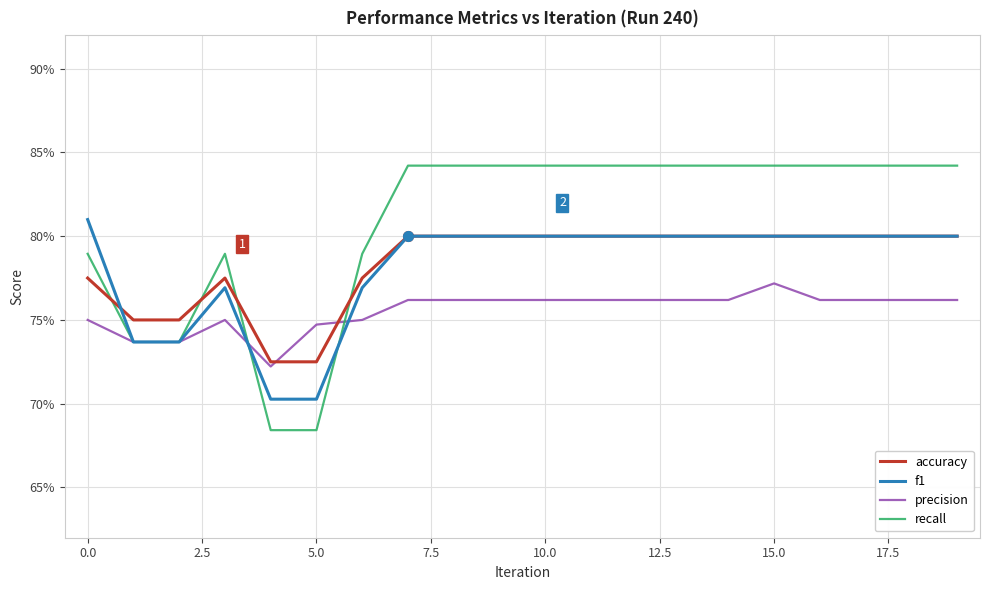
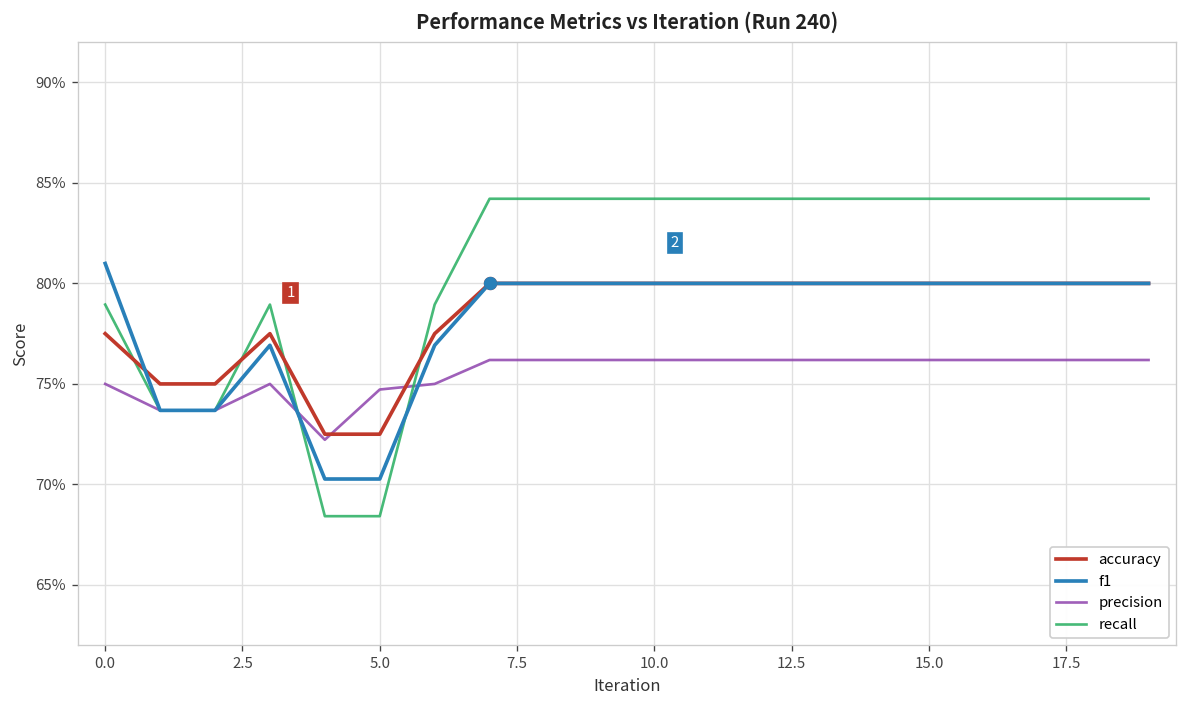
precision, 15.0: 77.2% -> 76.2%
